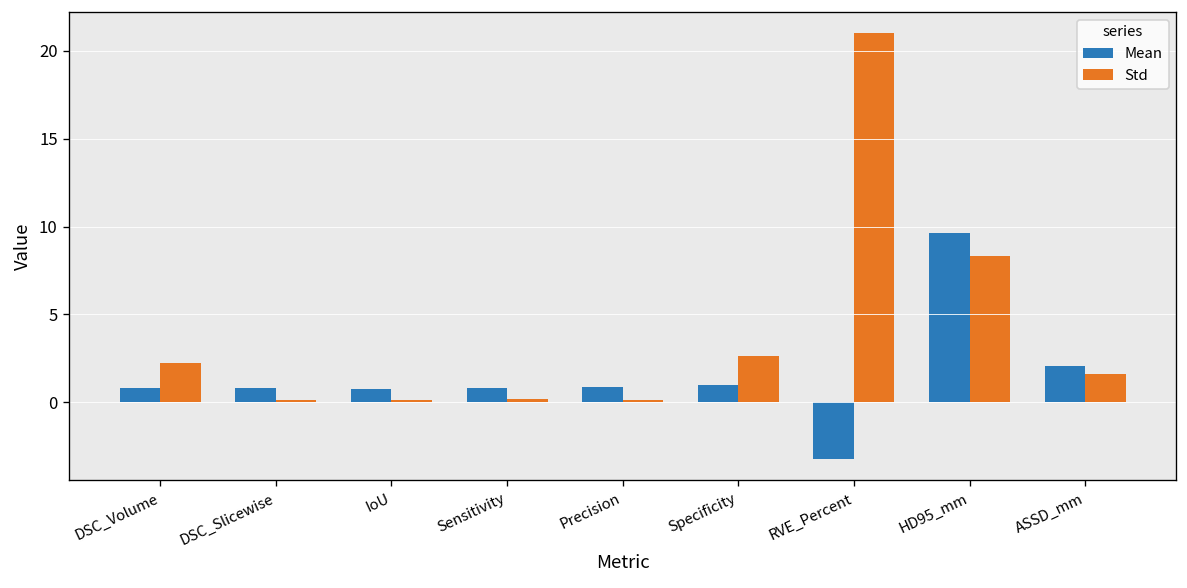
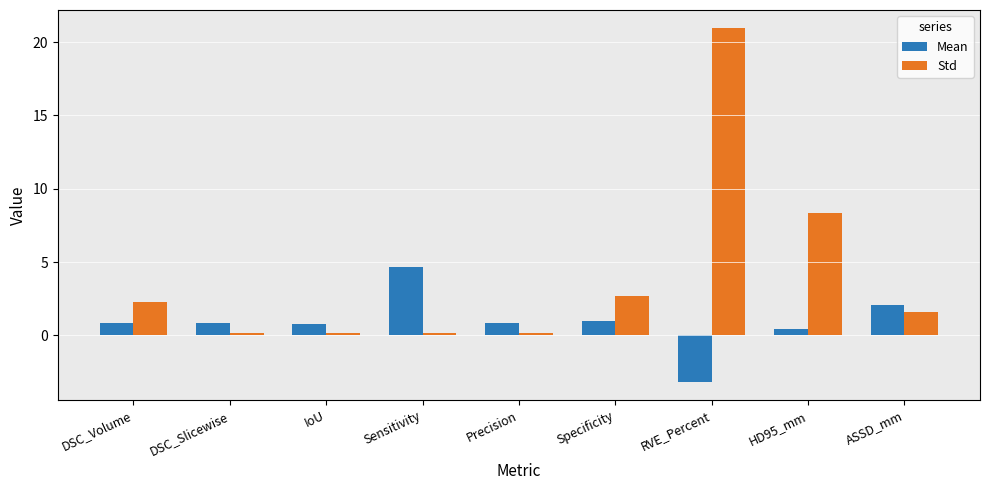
Mean, Sensitivity: 0.8 -> 4.7
Mean, HD95_mm: 9.6 -> 0.4
